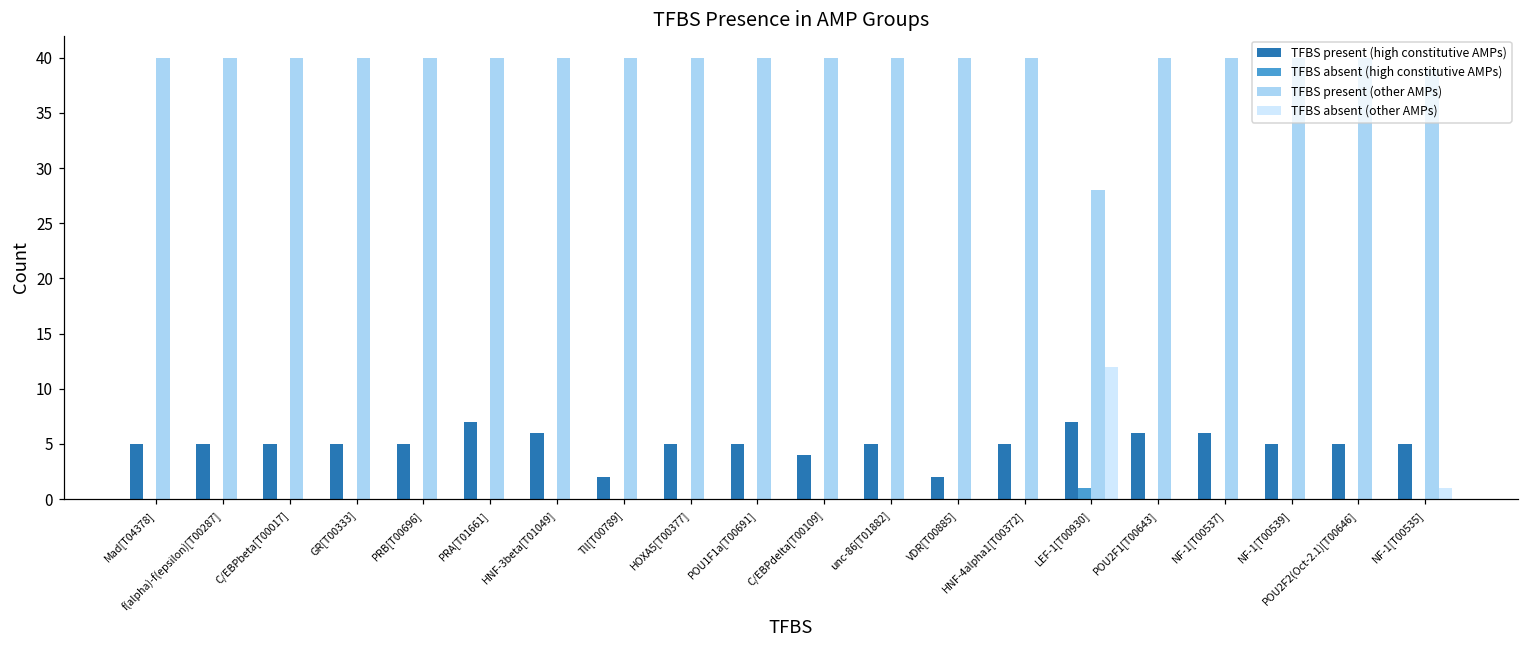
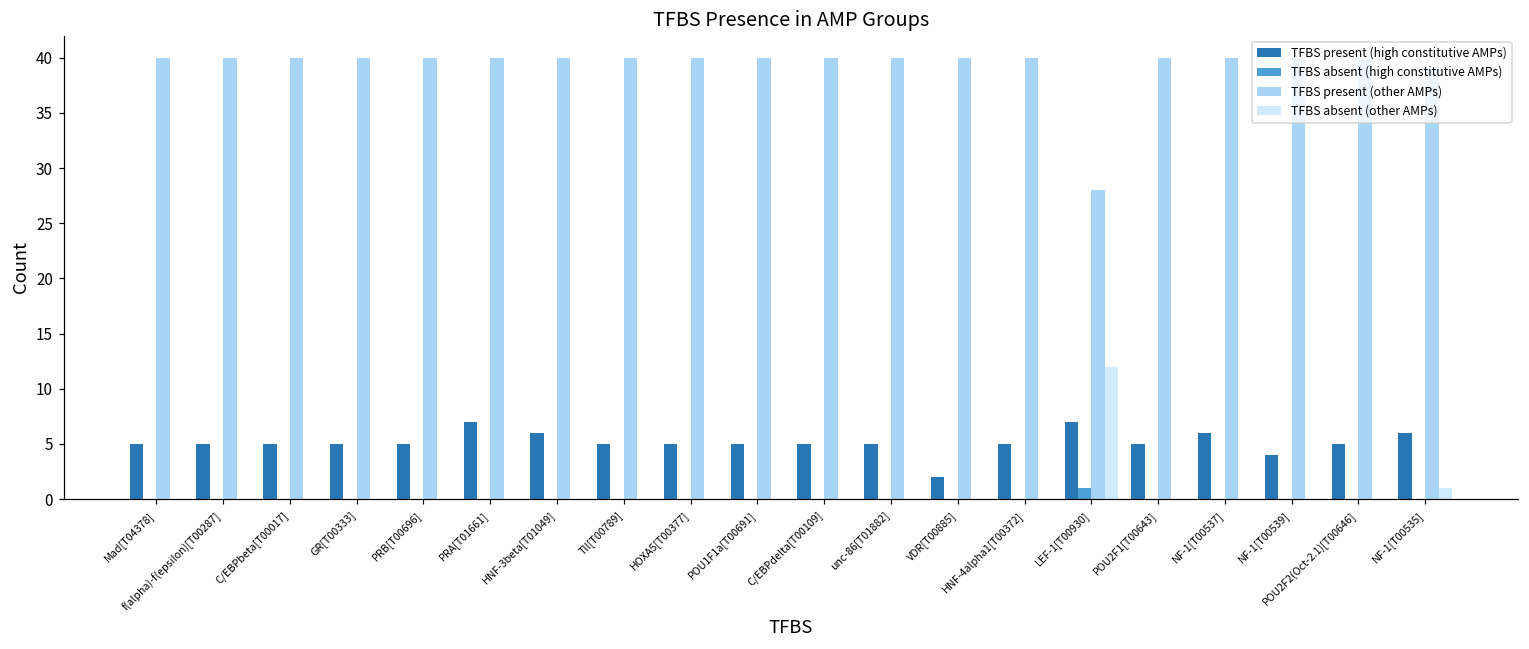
TFBS present (high constitutive AMPs), Tll[T00789]: 2 -> 5
TFBS present (high constitutive AMPs), C/EBPdelta[T00109]: 4 -> 5
TFBS present (high constitutive AMPs), POU2F1[T00643]: 6 -> 5
TFBS present (high constitutive AMPs), NF-1[T00539]: 5 -> 4
TFBS present (high constitutive AMPs), NF-1[T00535]: 5 -> 6
